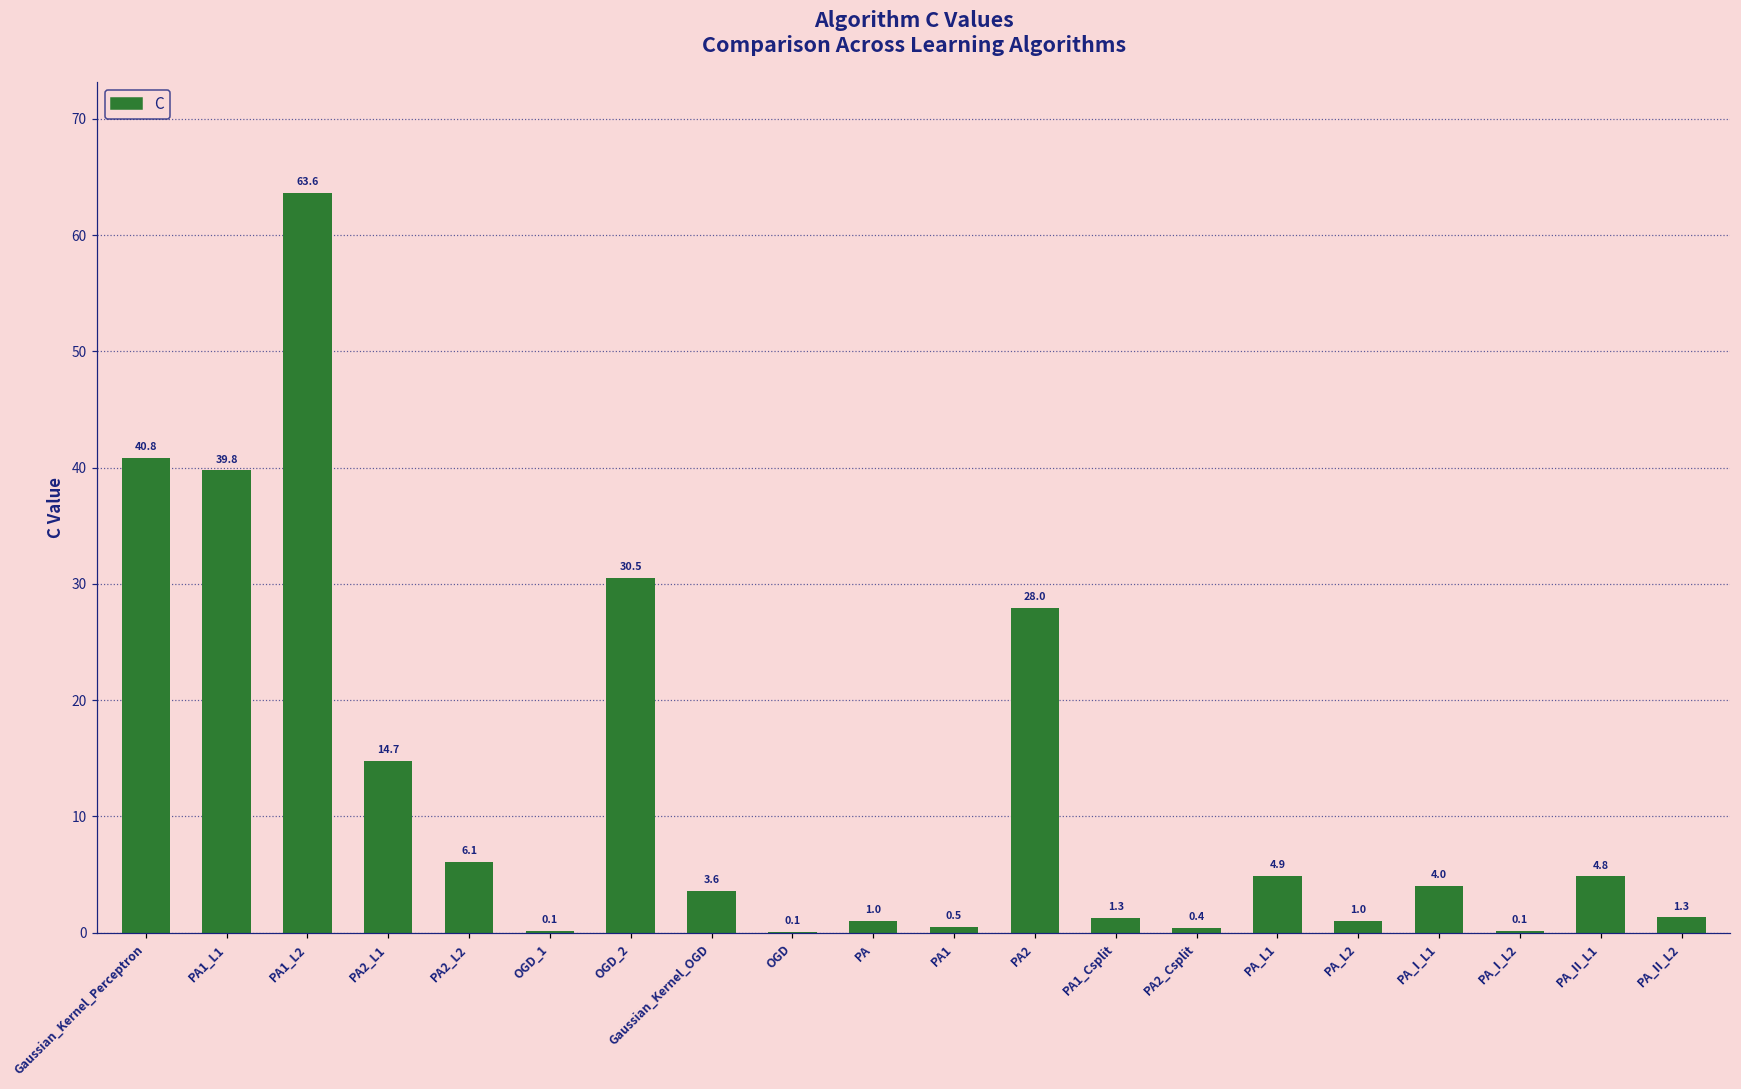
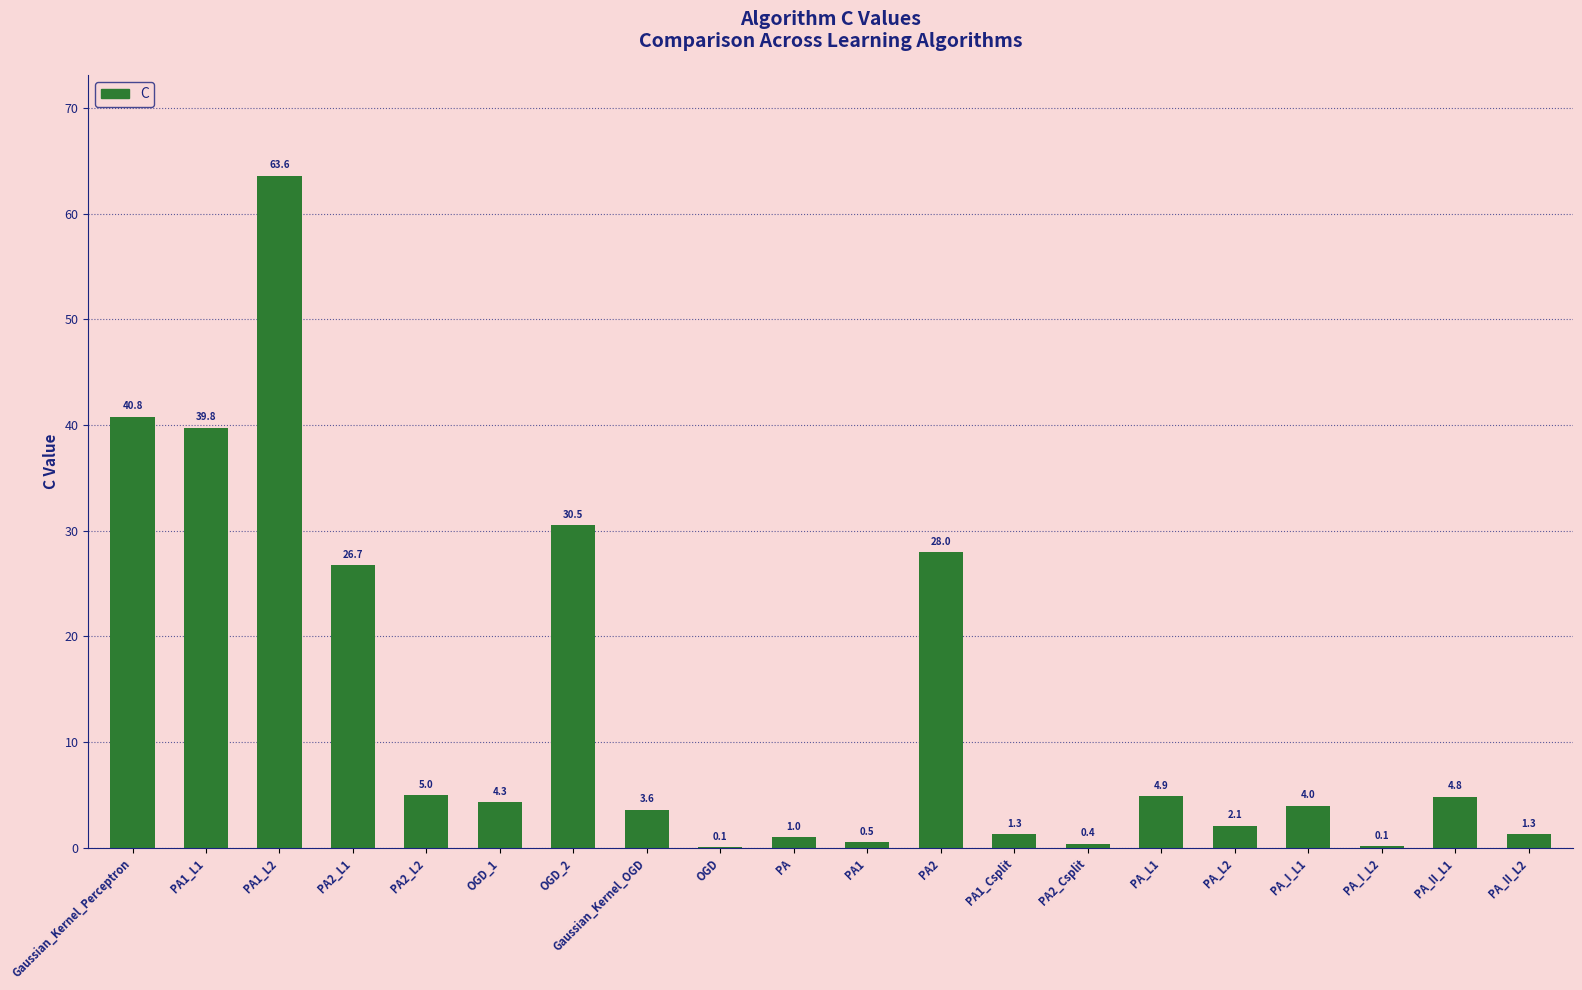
PA2_L1: 14.7 -> 26.7
PA2_L2: 6.1 -> 5.0
OGD_1: 0.1 -> 4.3
PA_L2: 1.0 -> 2.1
